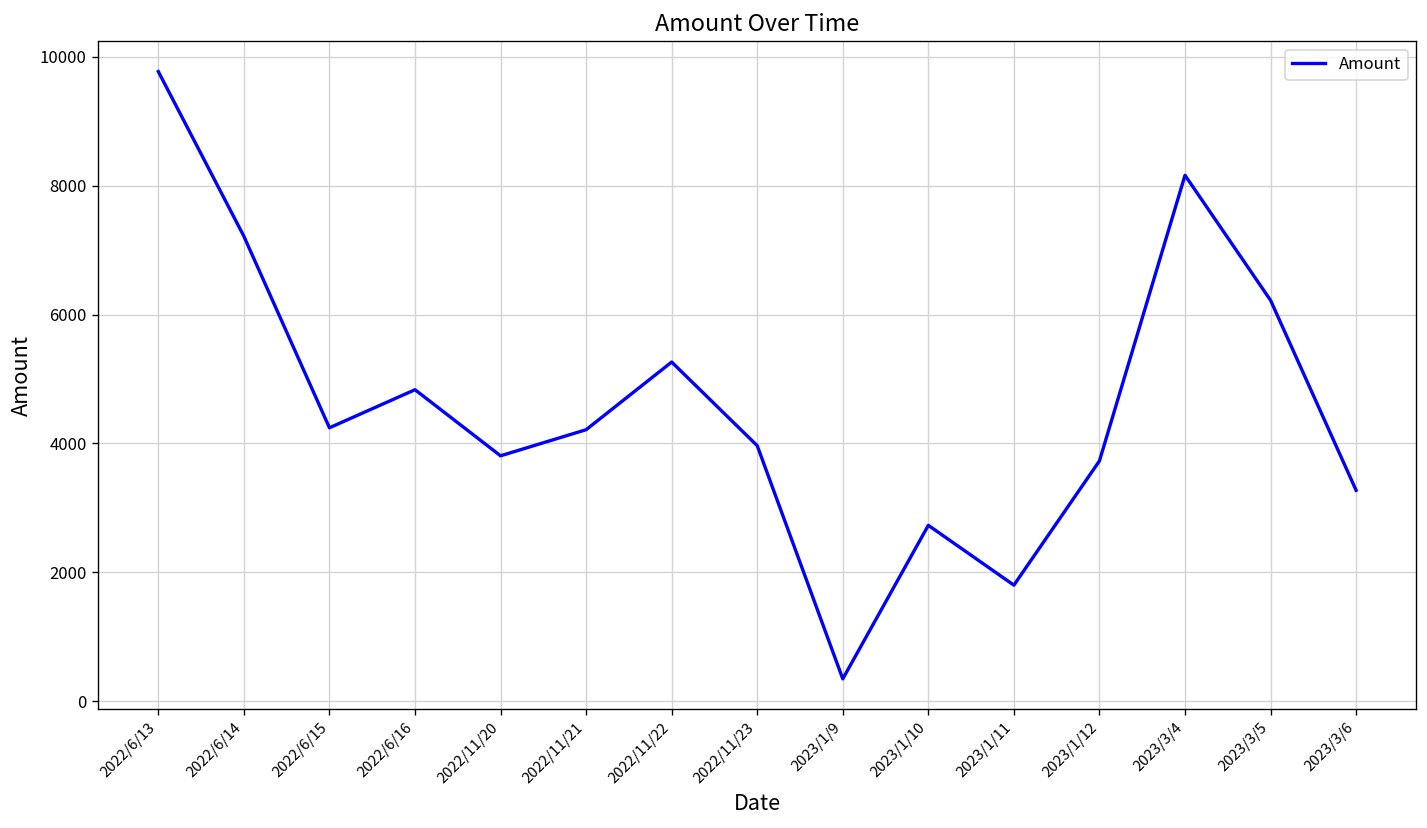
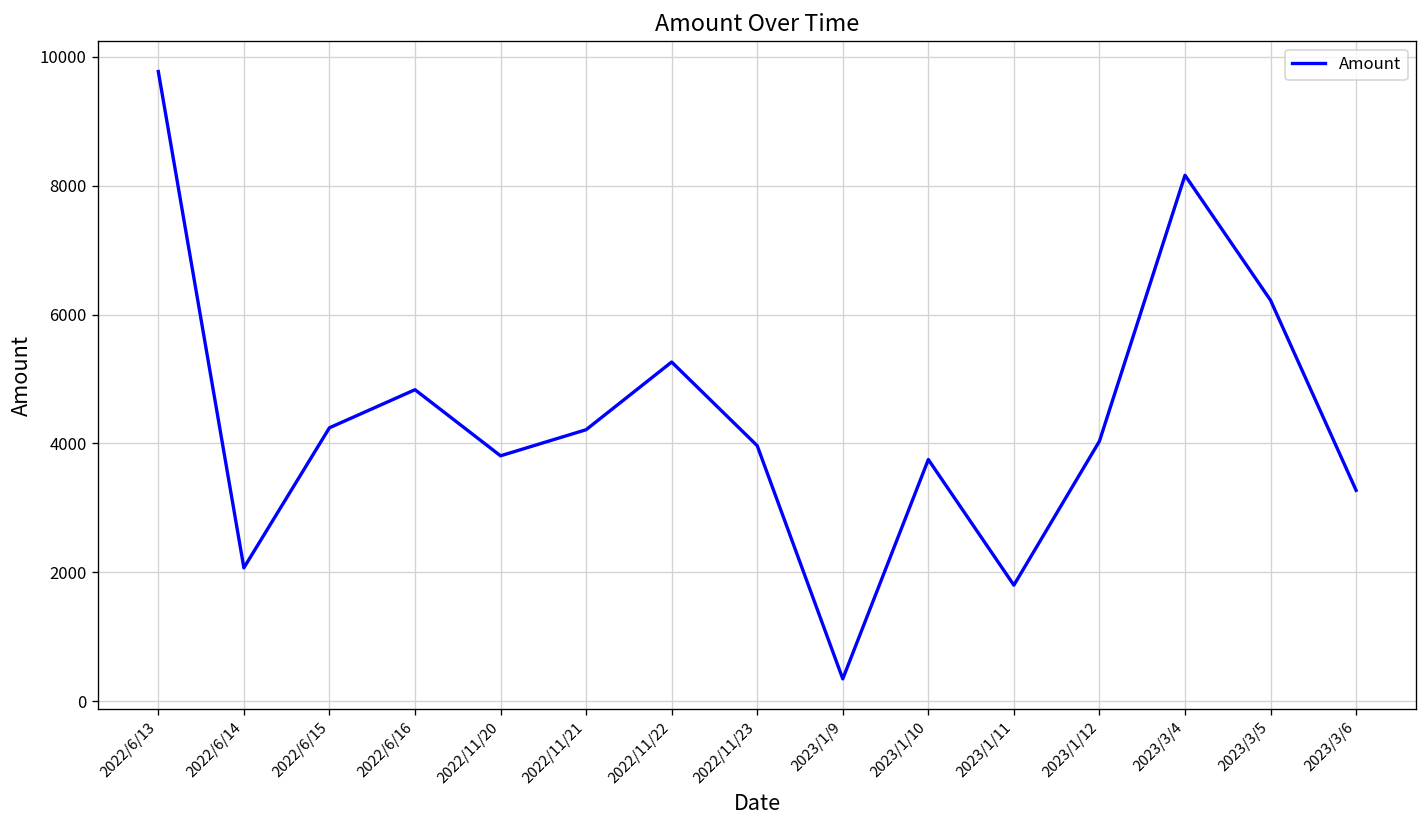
2022/6/14: 7200 -> 2100
2023/1/10: 2700 -> 3700
2023/1/12: 3700 -> 4000
